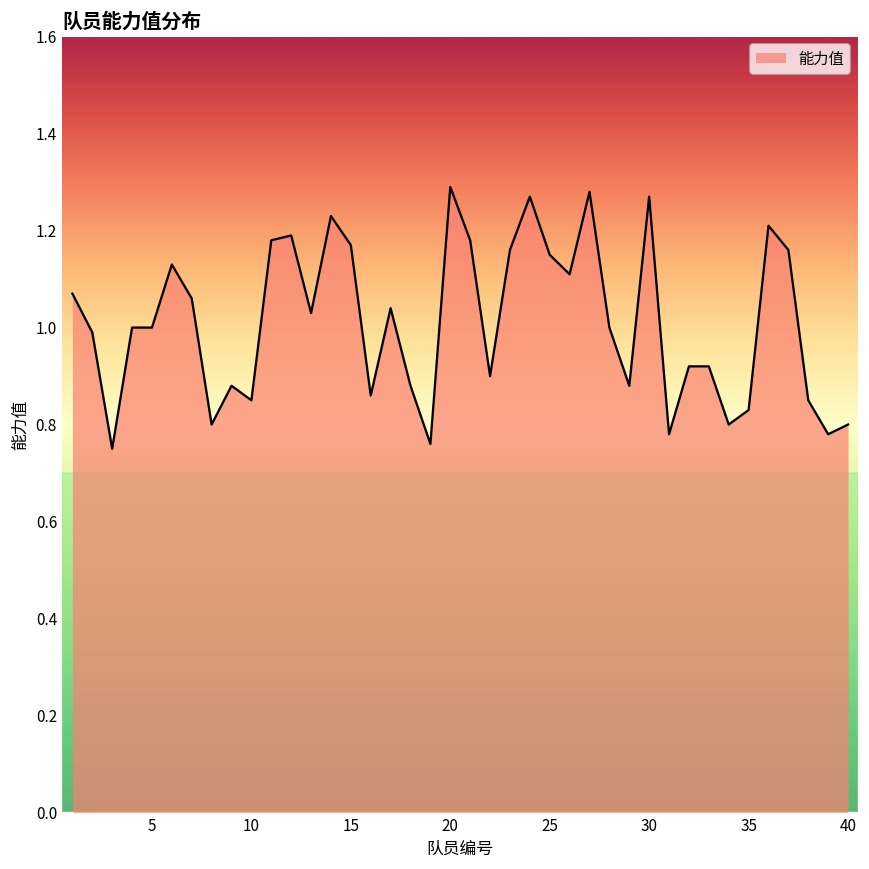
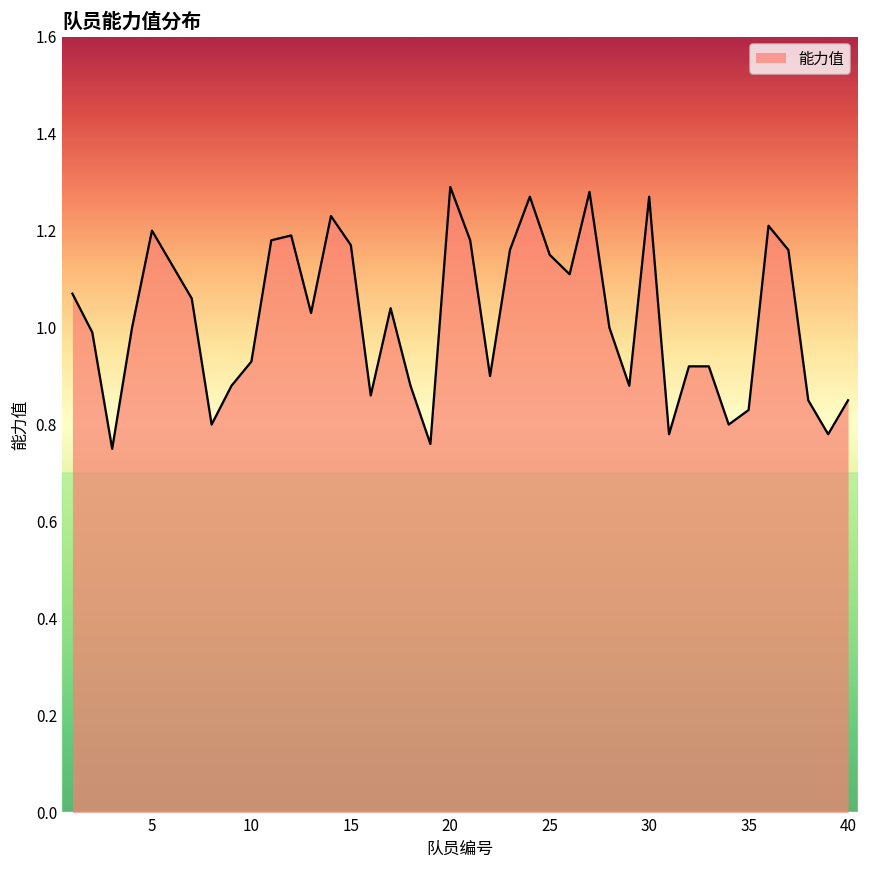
5: 1.0 -> 1.2
10: 0.85 -> 0.93
40: 0.80 -> 0.85
